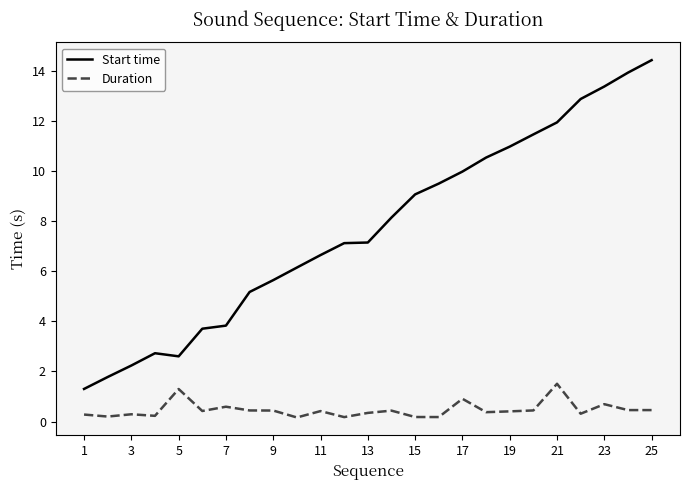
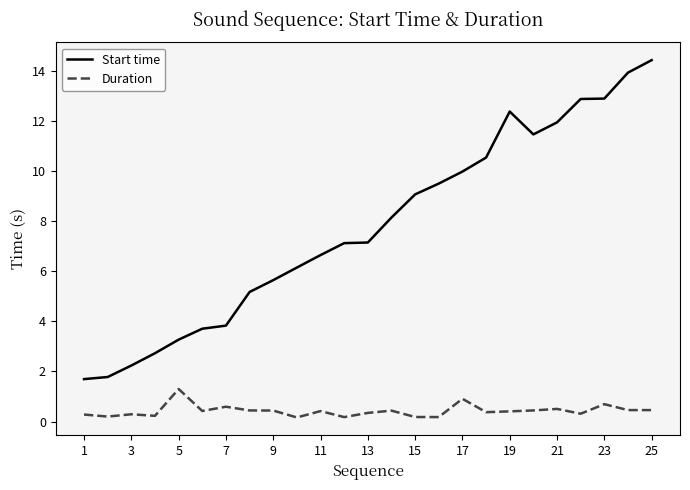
Start time, 1: 1.3 -> 1.7
Start time, 5: 2.6 -> 3.3
Start time, 19: 11.0 -> 12.4
Duration, 21: 1.5 -> 0.5
Start time, 23: 13.4 -> 12.9
